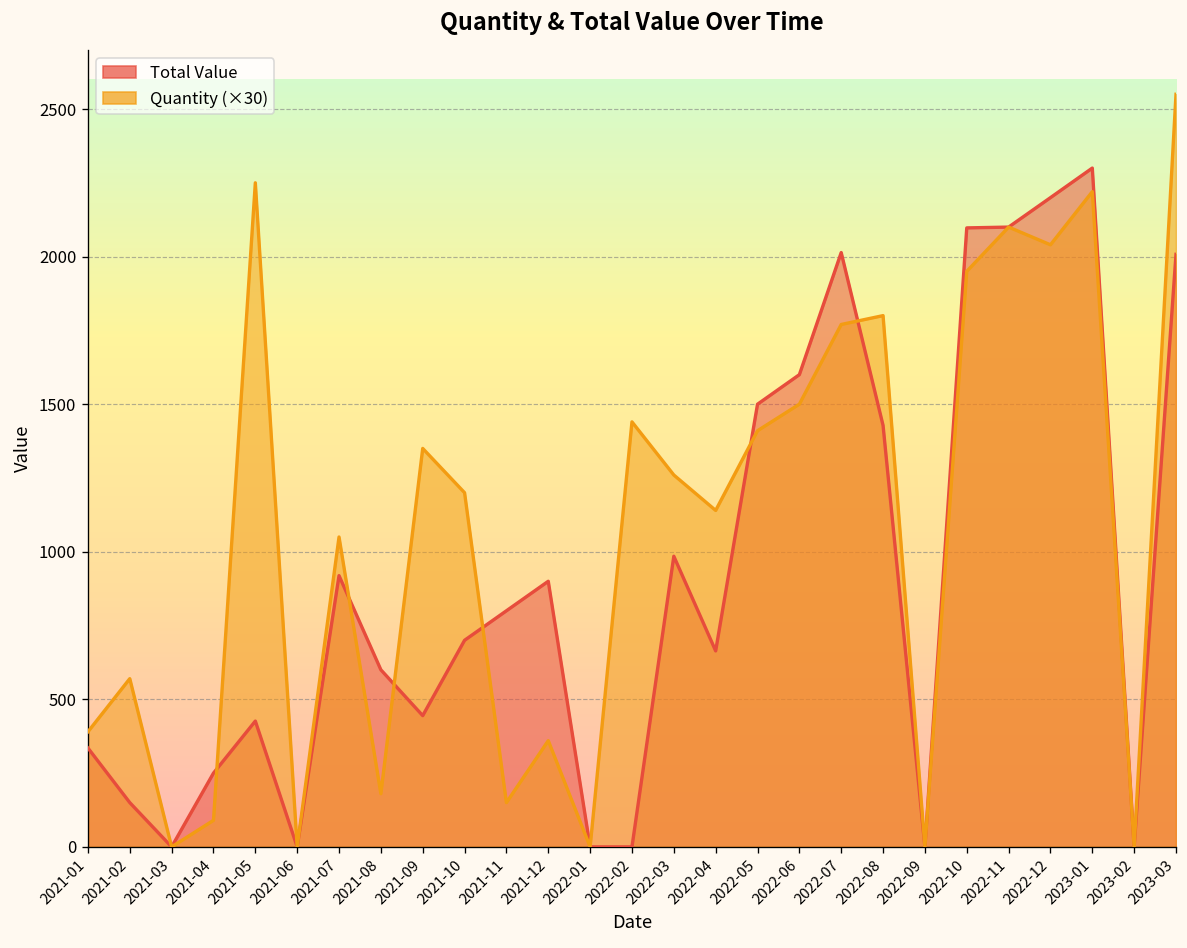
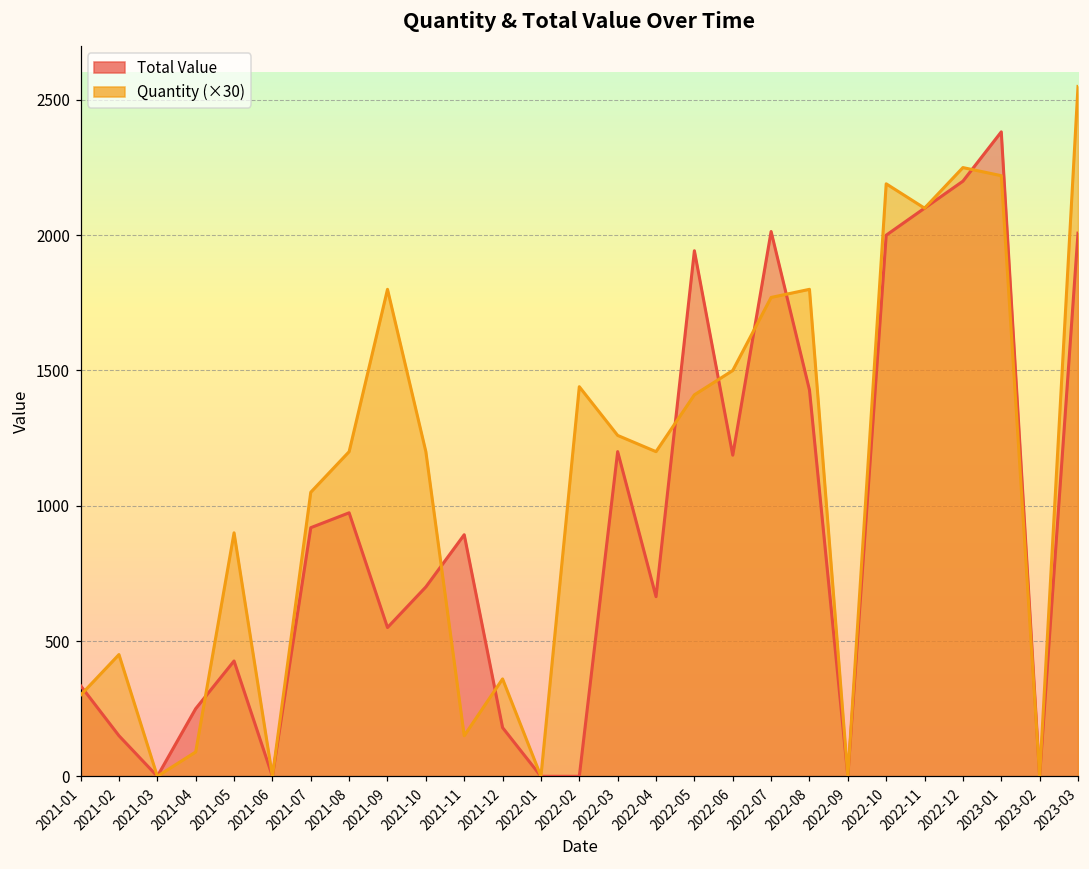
Quantity (×30), 2021-01: 390 -> 300
Quantity (×30), 2021-02: 570 -> 450
Quantity (×30), 2021-05: 2250 -> 900
Total Value, 2021-08: 600 -> 970
Quantity (×30), 2021-08: 180 -> 1200
Total Value, 2021-09: 440 -> 550
Quantity (×30), 2021-09: 1350 -> 1800
Total Value, 2021-11: 800 -> 890
Total Value, 2021-12: 900 -> 180
Total Value, 2022-03: 980 -> 1200
Quantity (×30), 2022-04: 1140 -> 1200
Total Value, 2022-05: 1500 -> 1940
Total Value, 2022-06: 1600 -> 1190
Total Value, 2022-10: 2100 -> 2000
Quantity (×30), 2022-10: 1950 -> 2190
Quantity (×30), 2022-12: 2040 -> 2250
Total Value, 2023-01: 2300 -> 2380
